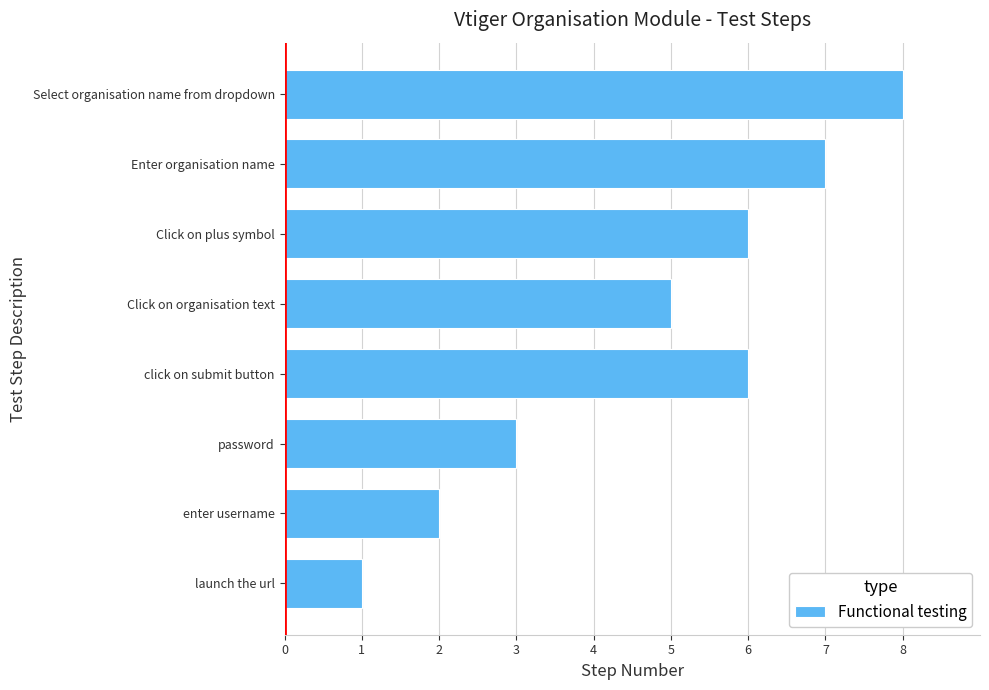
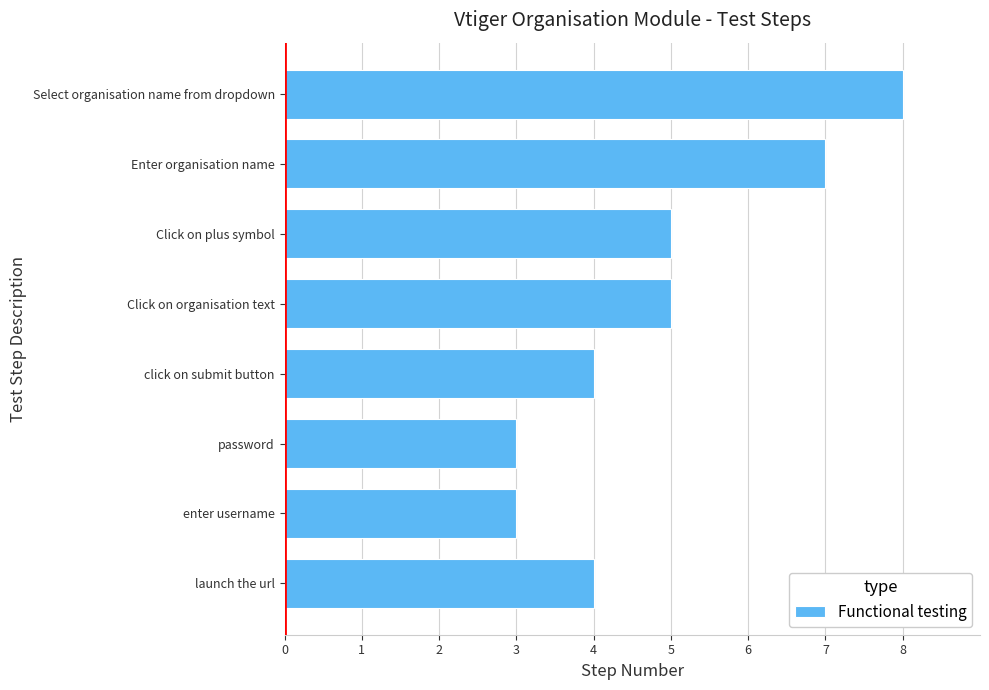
Click on plus symbol: 6 -> 5
click on submit button: 6 -> 4
enter username: 2 -> 3
launch the url: 1 -> 4
